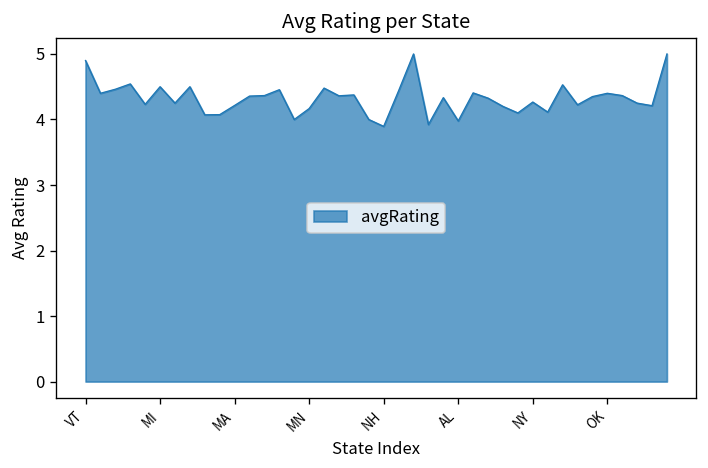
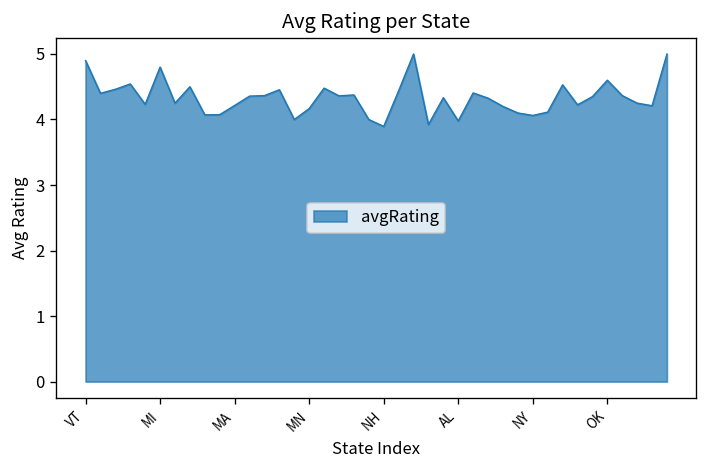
MI: 4.5 -> 4.8
NY: 4.3 -> 4.1
OK: 4.4 -> 4.6
